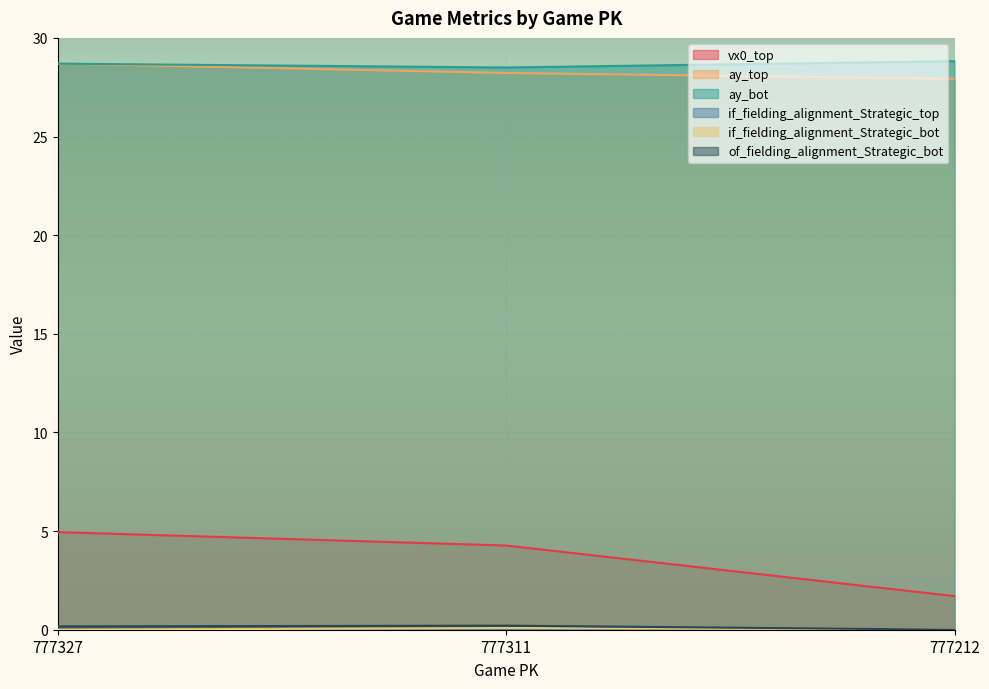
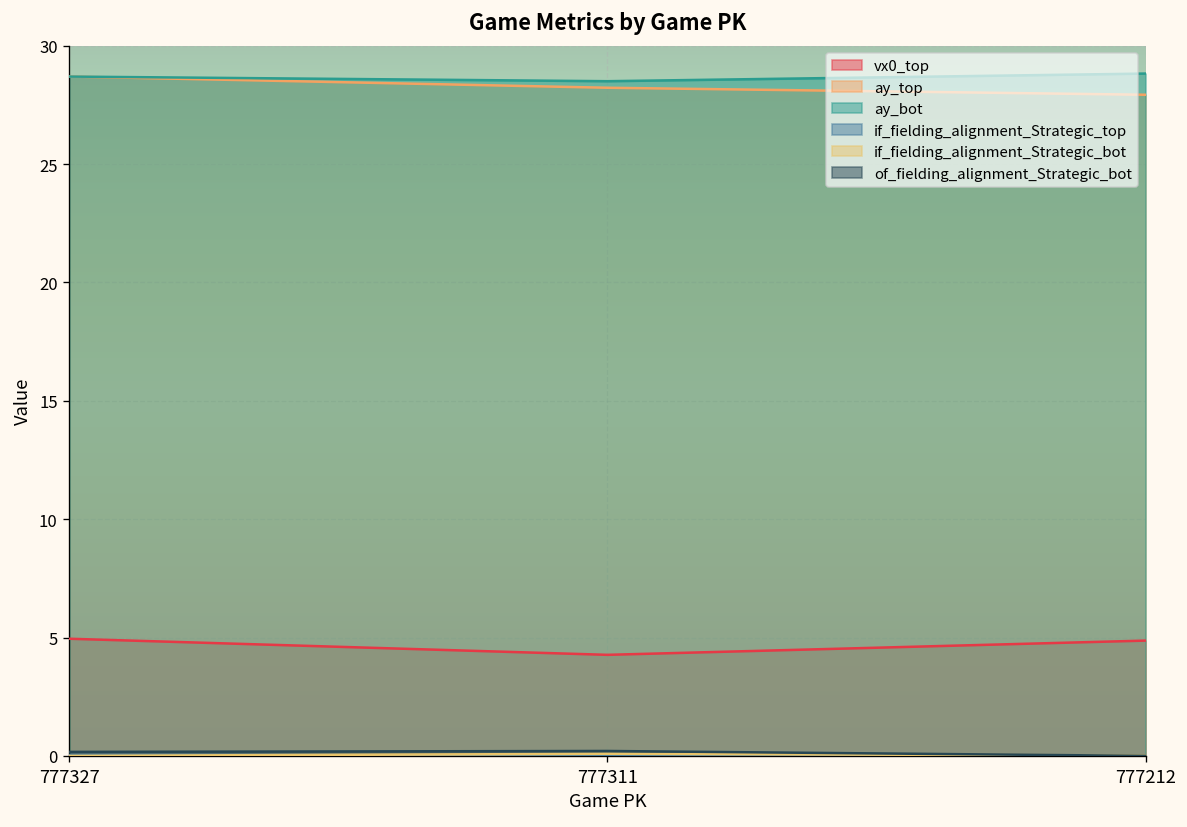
vx0_top, 777212: 1.7 -> 4.9
